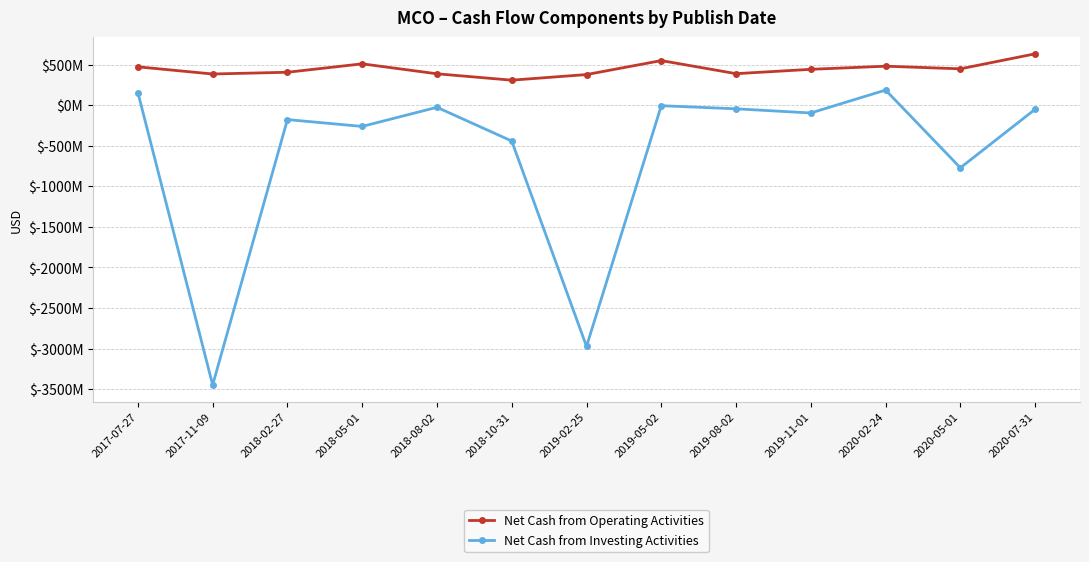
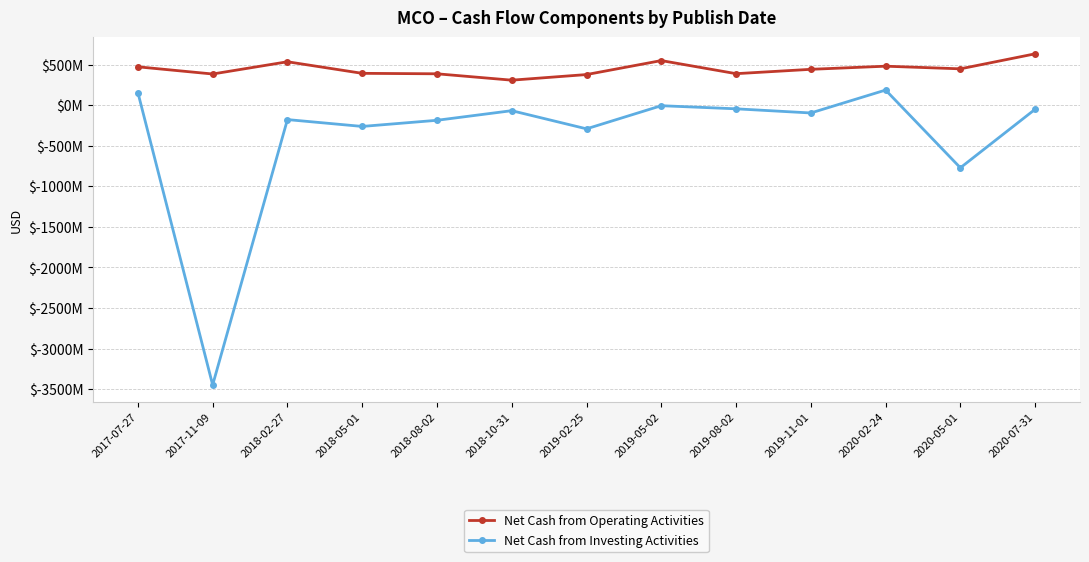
Net Cash from Operating Activities, 2018-02-27: $400000000 -> $500000000
Net Cash from Operating Activities, 2018-05-01: $500000000 -> $400000000
Net Cash from Investing Activities, 2018-08-02: $0 -> $-200000000
Net Cash from Investing Activities, 2018-10-31: $-400000000 -> $-100000000
Net Cash from Investing Activities, 2019-02-25: $-3000000000 -> $-300000000
